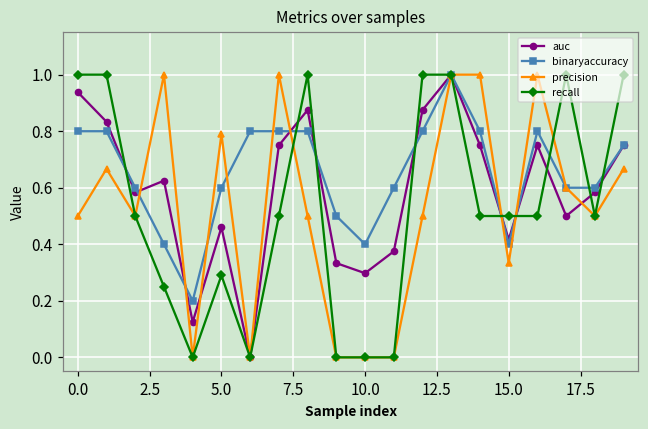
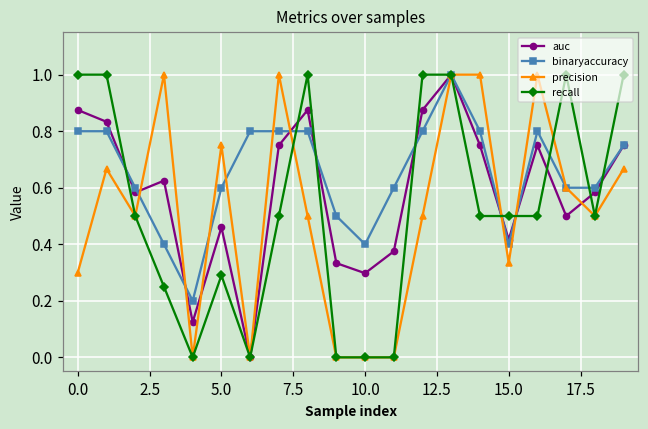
auc, 0.0: 0.94 -> 0.88
precision, 0.0: 0.5 -> 0.3
precision, 5.0: 0.79 -> 0.75
